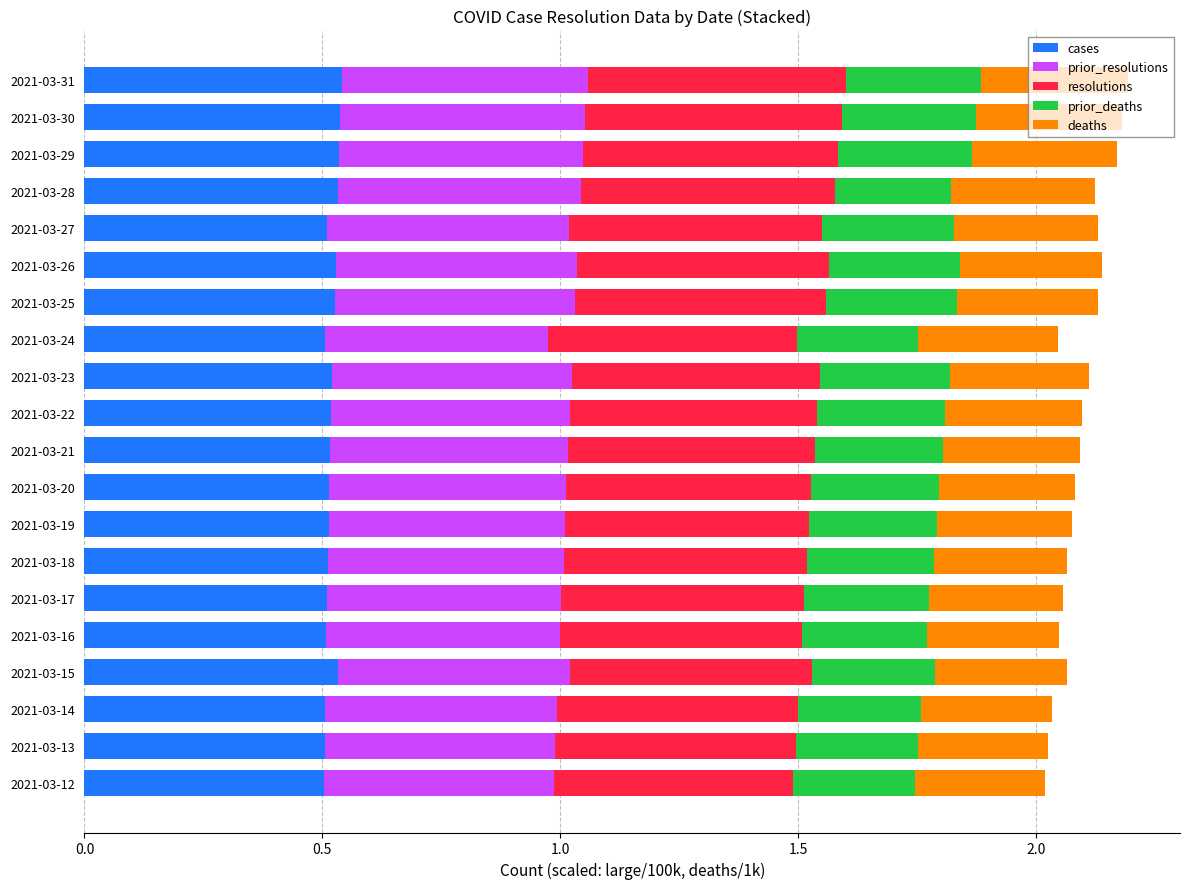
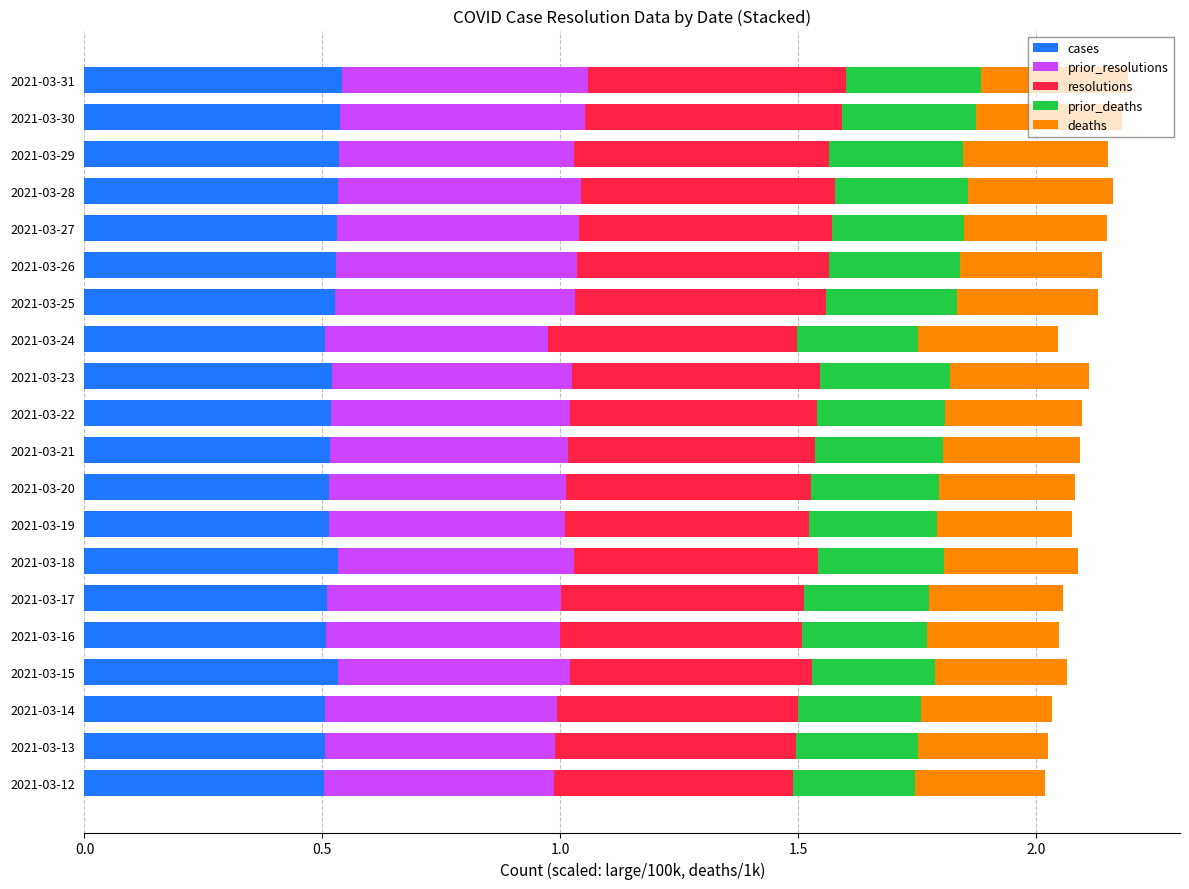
prior_resolutions, 2021-03-29: 0.51 -> 0.49
prior_deaths, 2021-03-28: 0.24 -> 0.28
cases, 2021-03-27: 0.51 -> 0.53
cases, 2021-03-18: 0.51 -> 0.53
